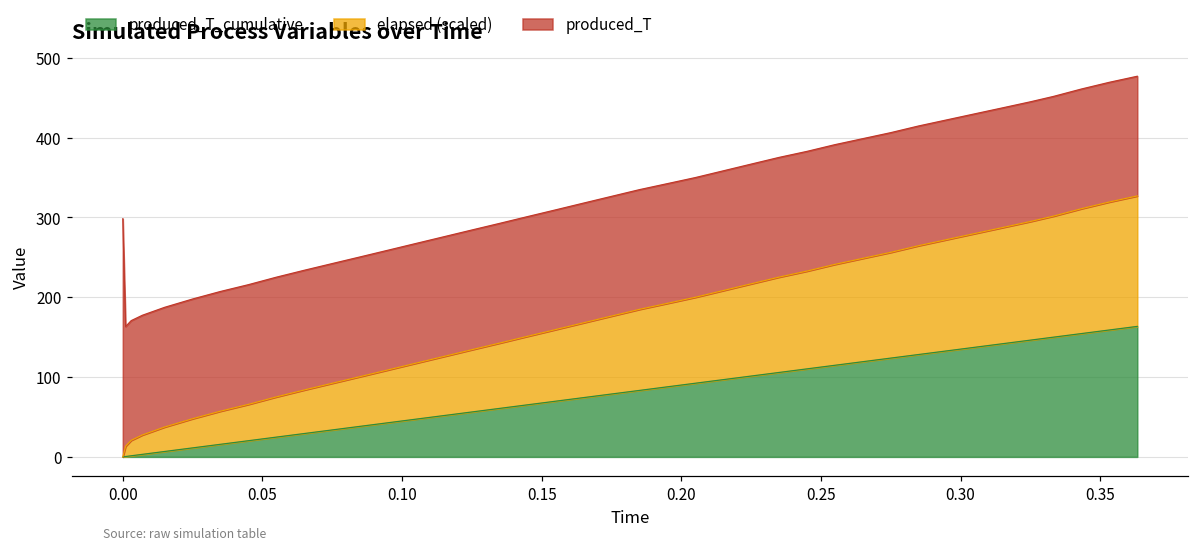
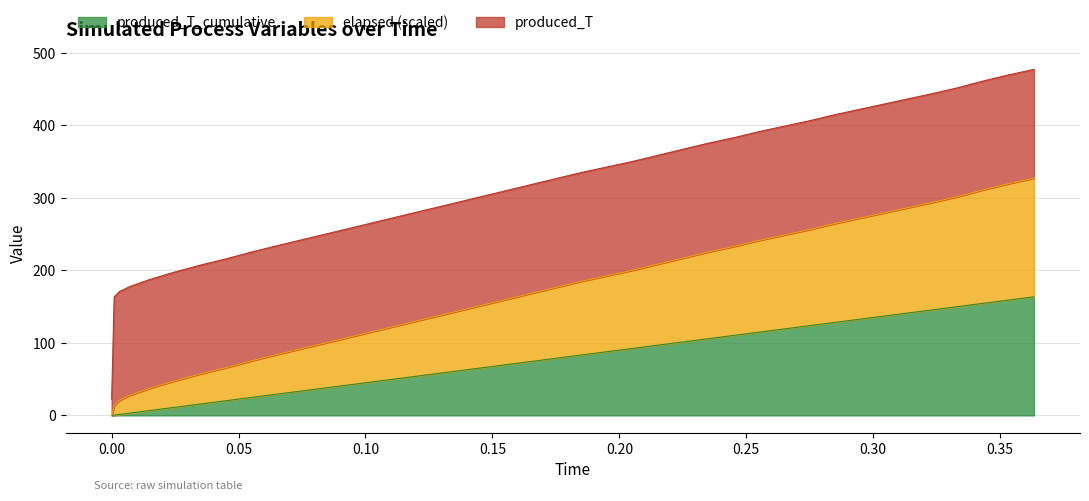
produced_T, 0.00: 300 -> 20
